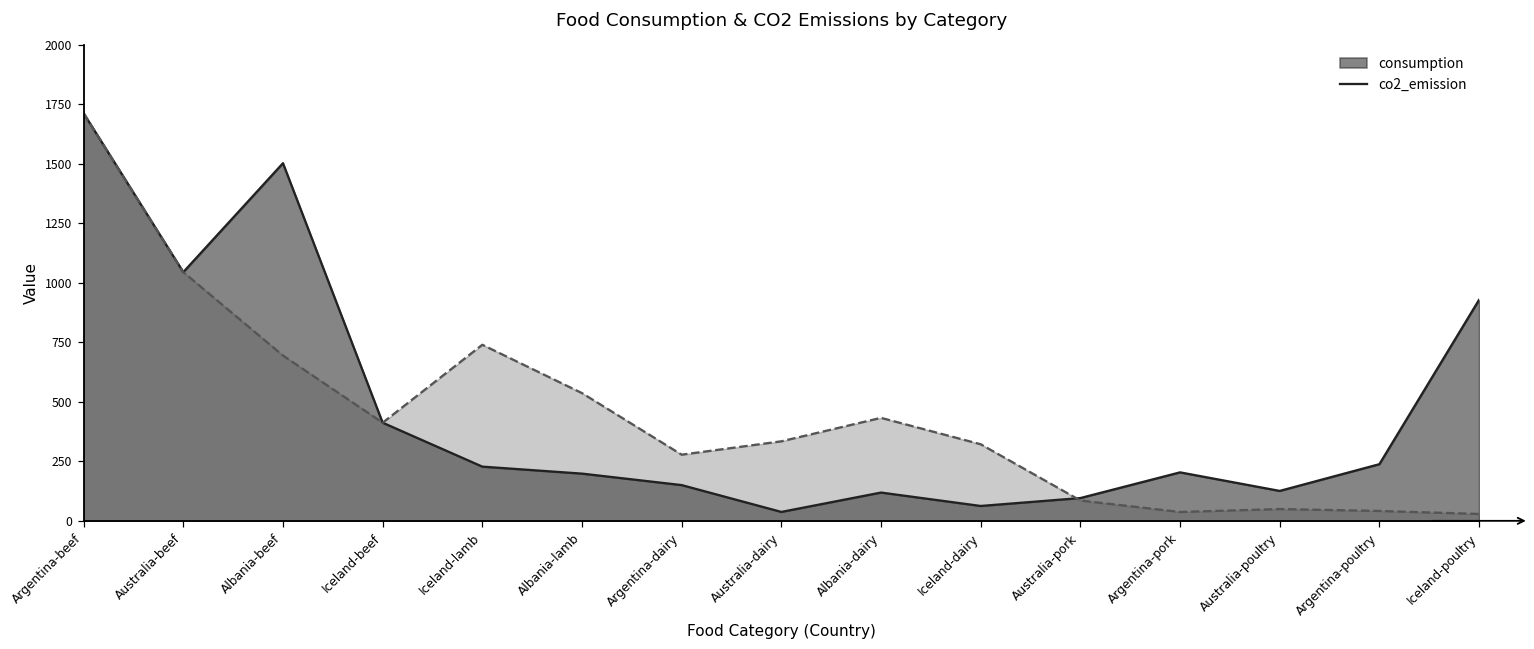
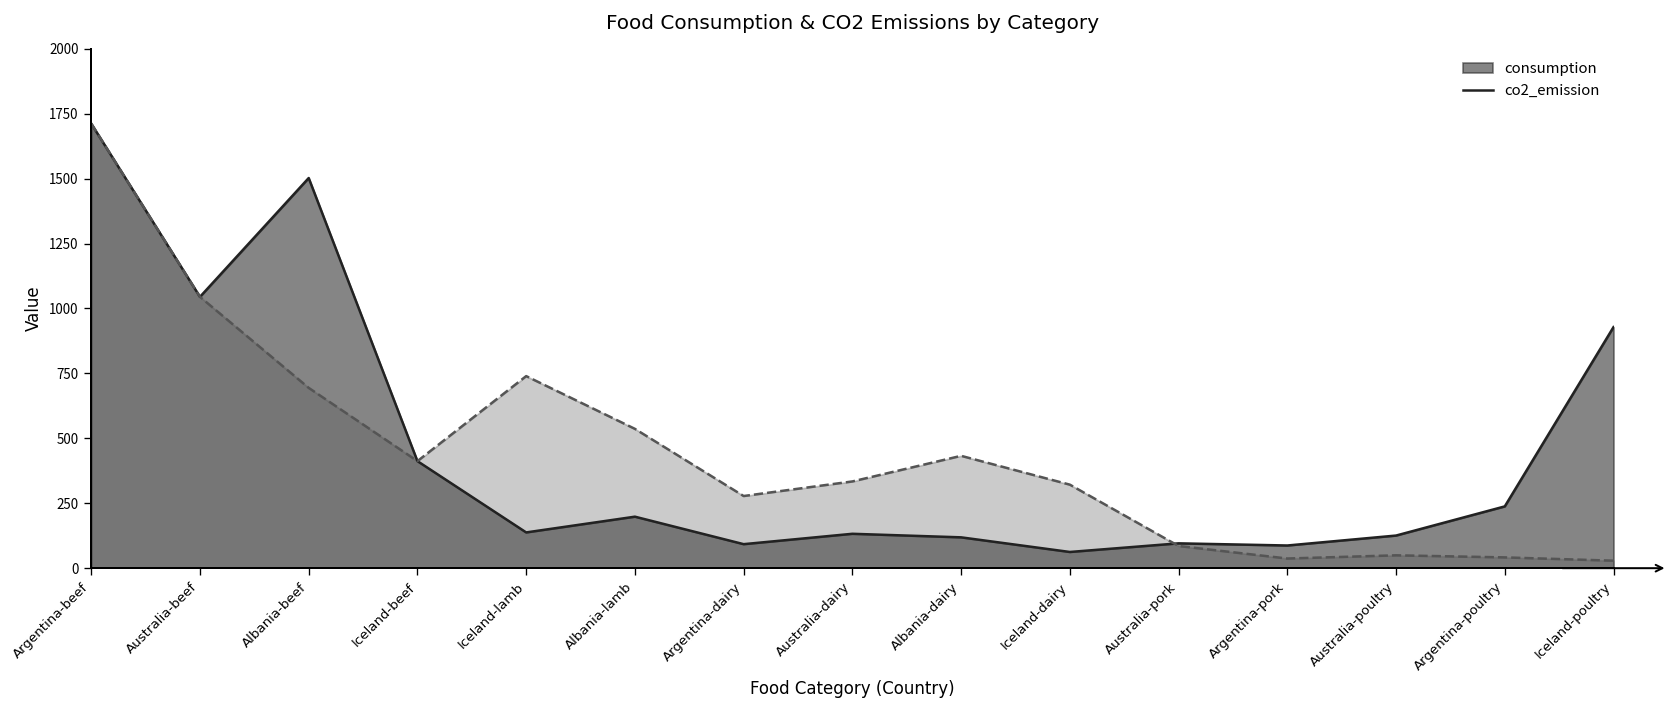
consumption, Iceland-lamb: 230 -> 140
consumption, Argentina-dairy: 150 -> 90
consumption, Australia-dairy: 40 -> 130
consumption, Argentina-pork: 200 -> 90
